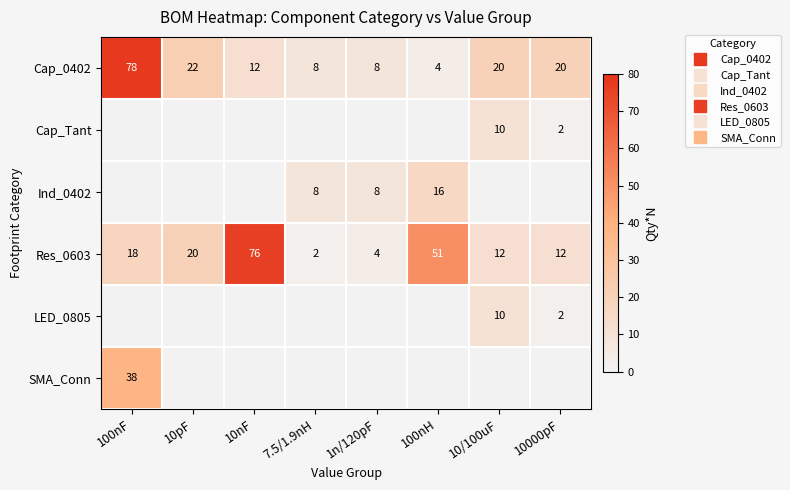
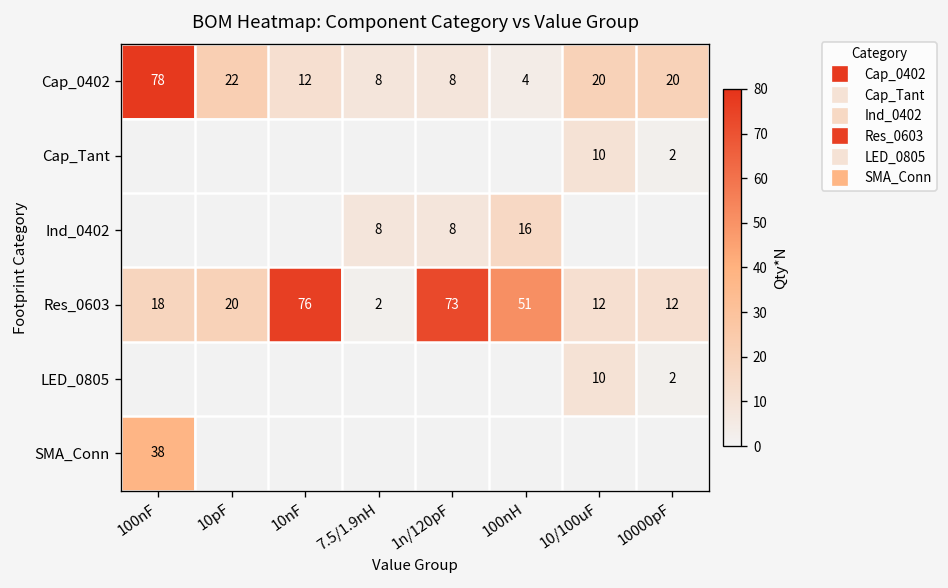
Res_0603, 1n/120pF: 4 -> 73
